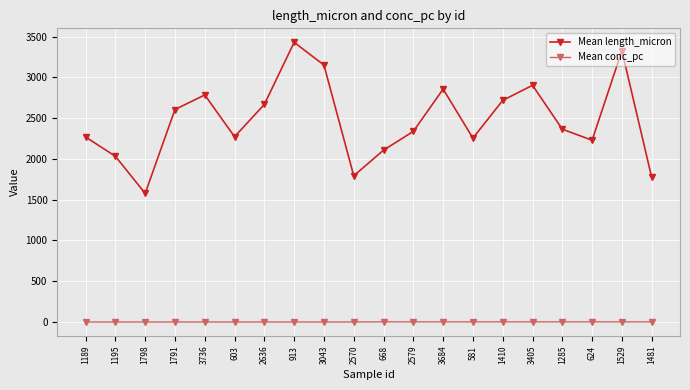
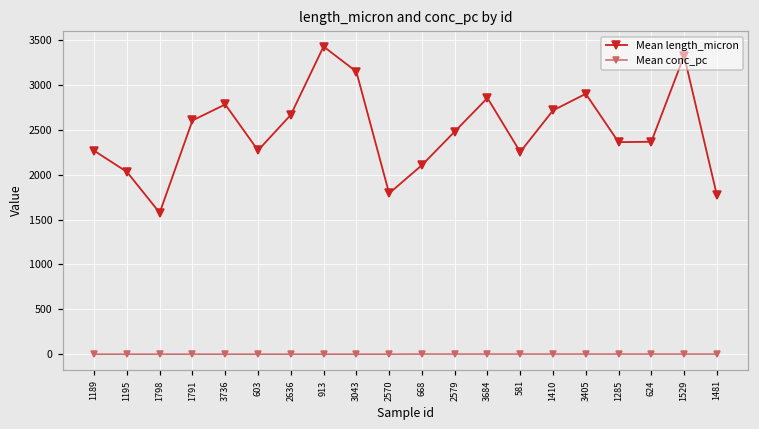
Mean length_micron, 2579: 2300 -> 2500
Mean length_micron, 624: 2200 -> 2400
